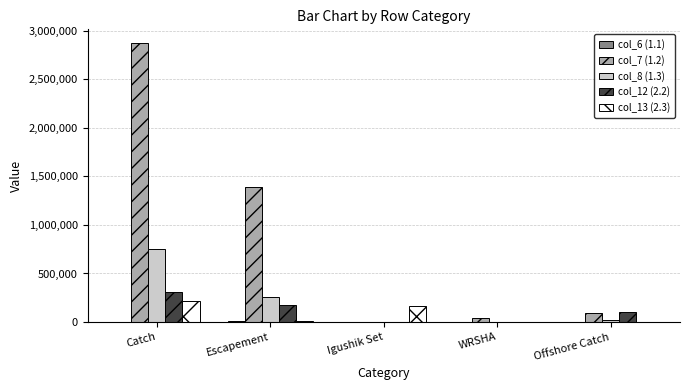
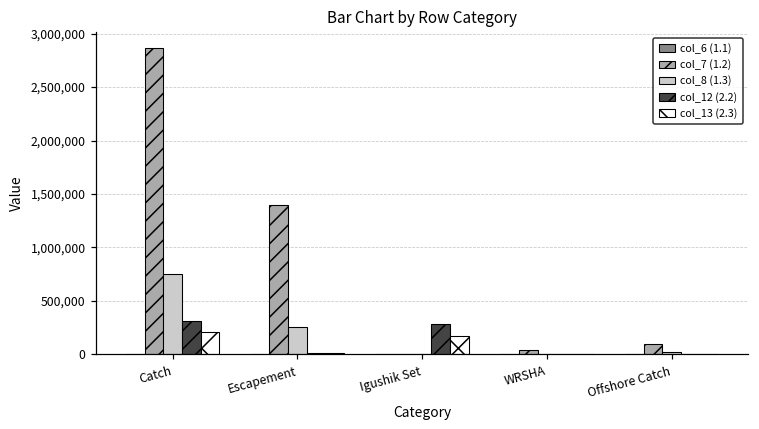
col_12 (2.2), Escapement: 200,000 -> 0
col_12 (2.2), Igushik Set: 0 -> 300,000
col_12 (2.2), Offshore Catch: 100,000 -> 0
